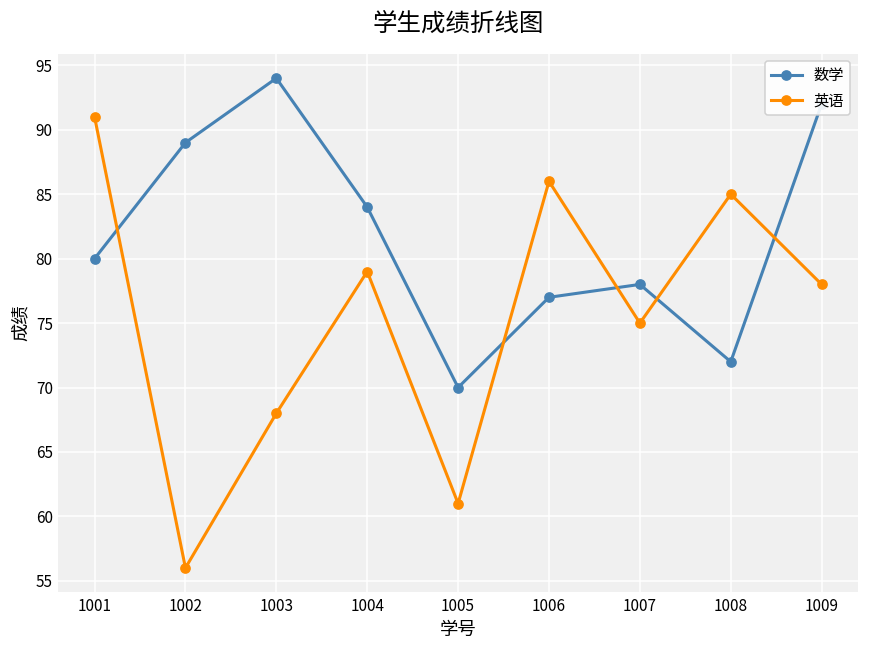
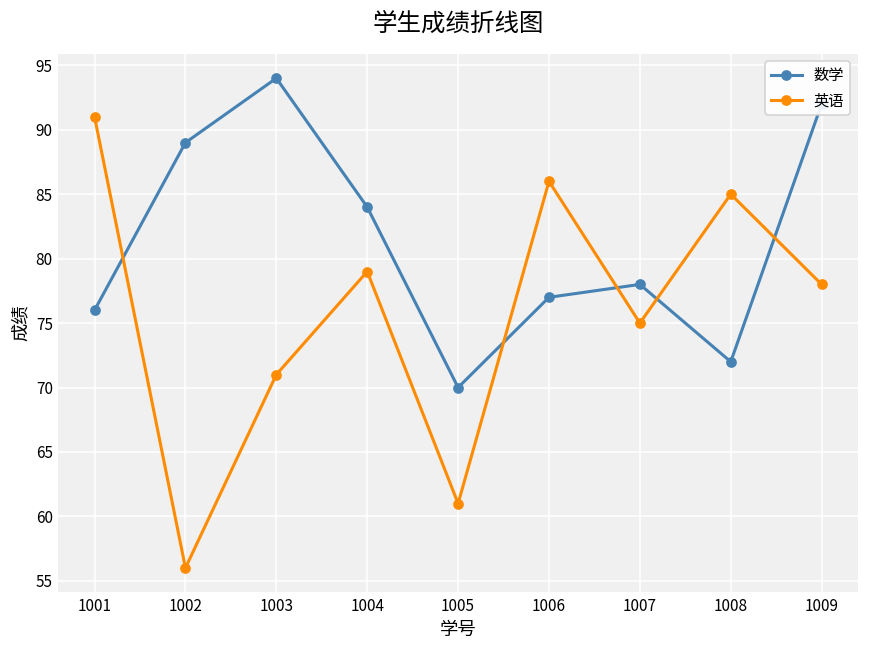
数学, 1001: 80 -> 76
英语, 1003: 68 -> 71
